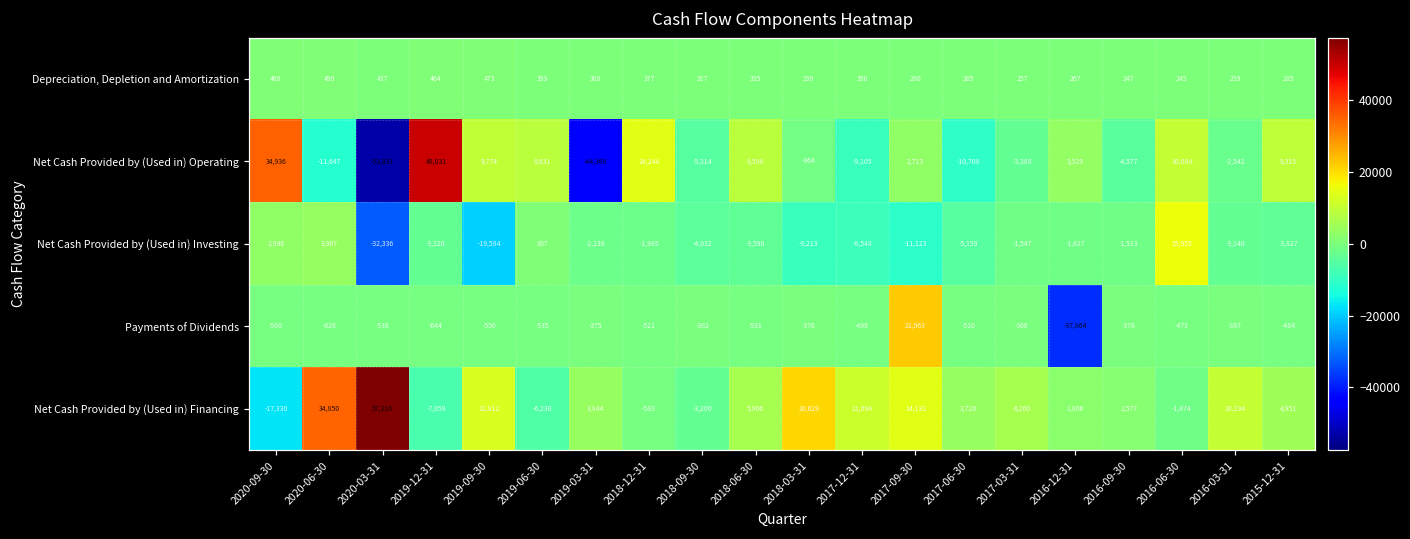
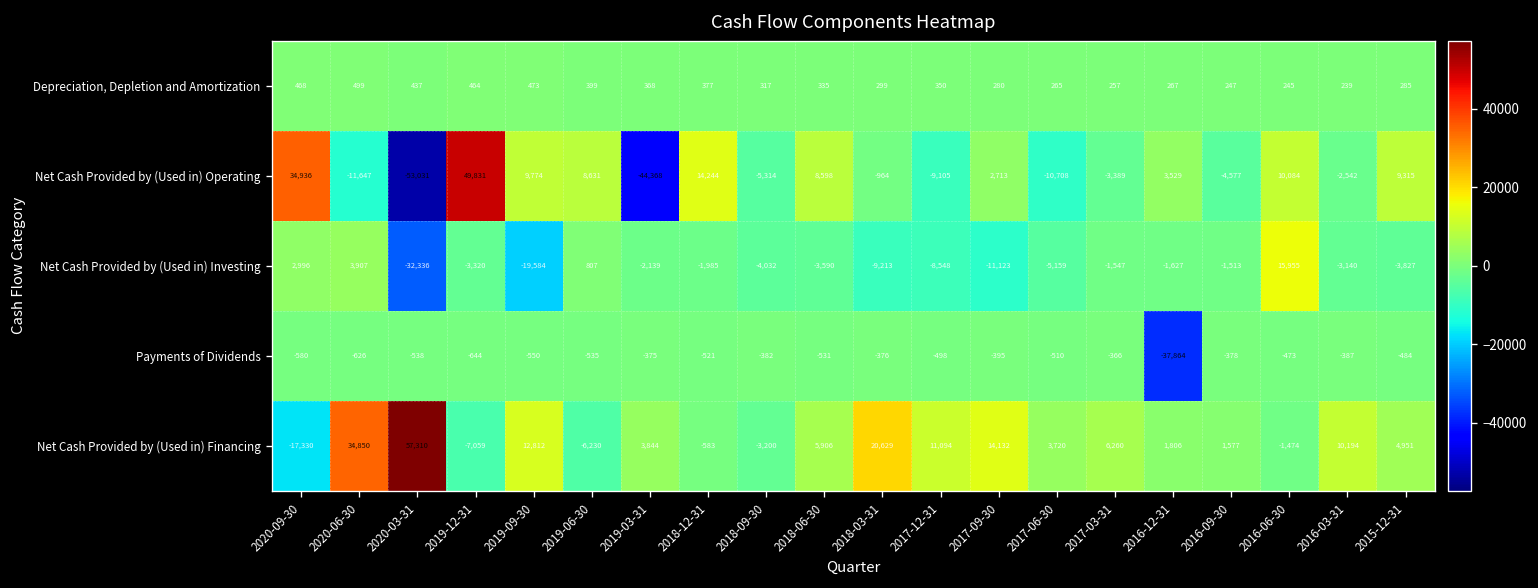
Payments of Dividends, 2017-09-30: 21,963 -> -395
